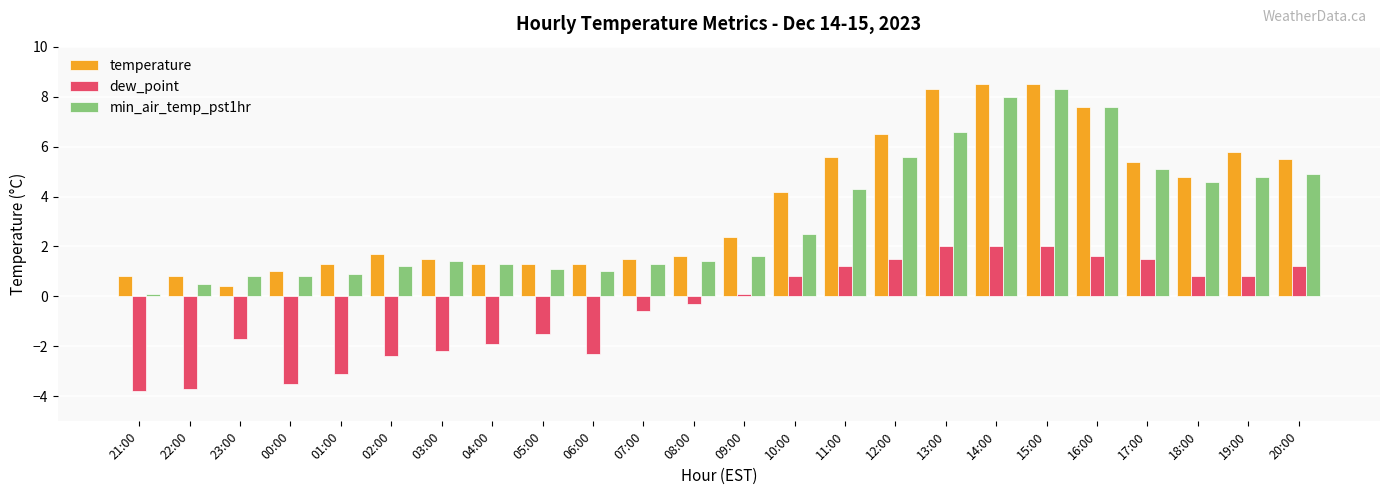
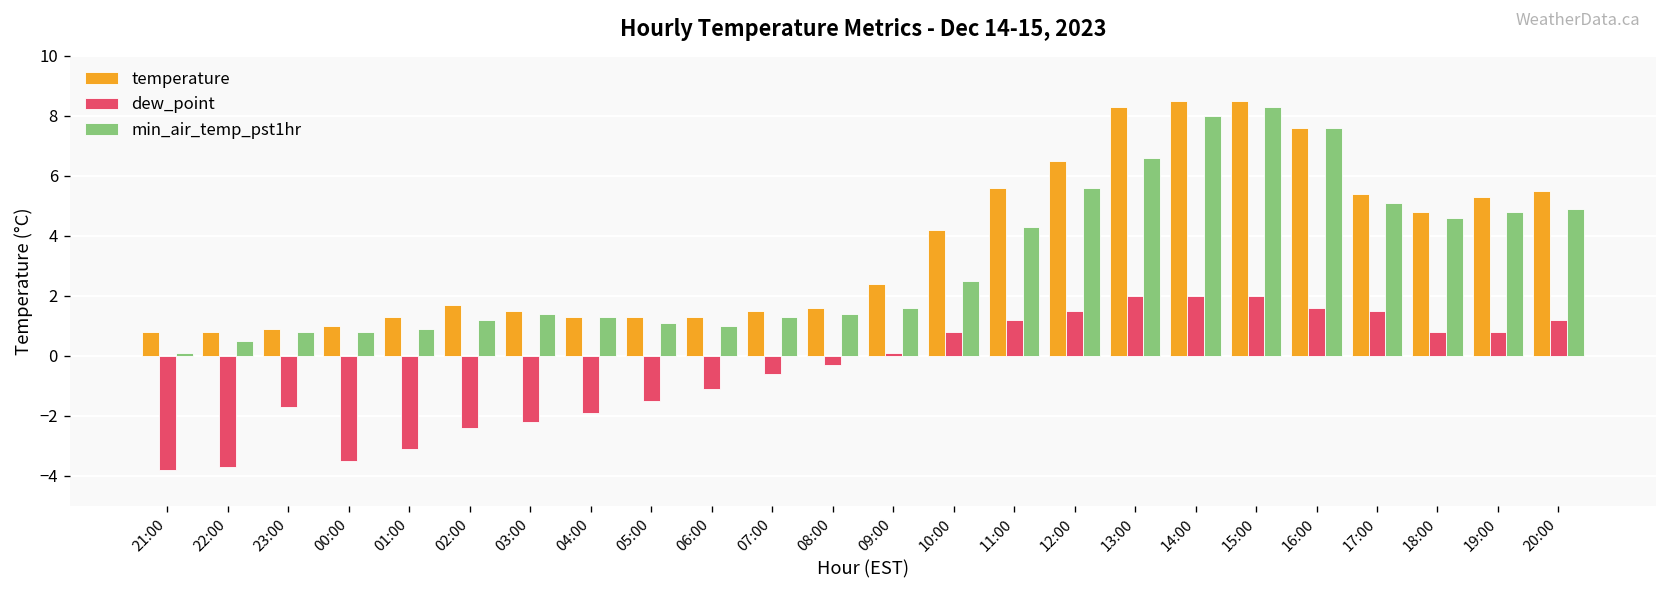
temperature, 23:00: 0.4 -> 0.9
dew_point, 06:00: -2.3 -> -1.1
temperature, 19:00: 5.8 -> 5.3
